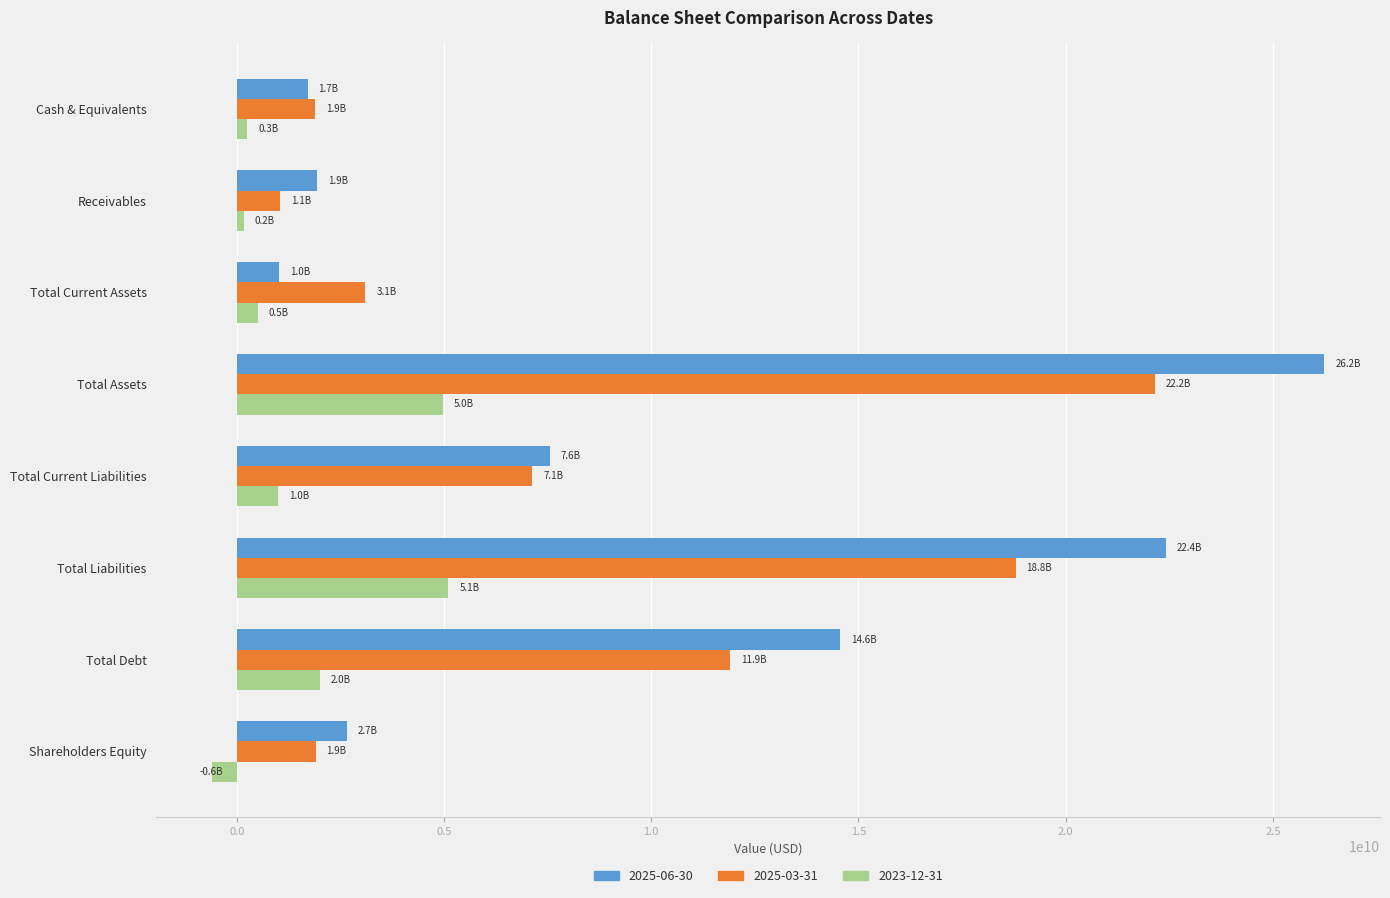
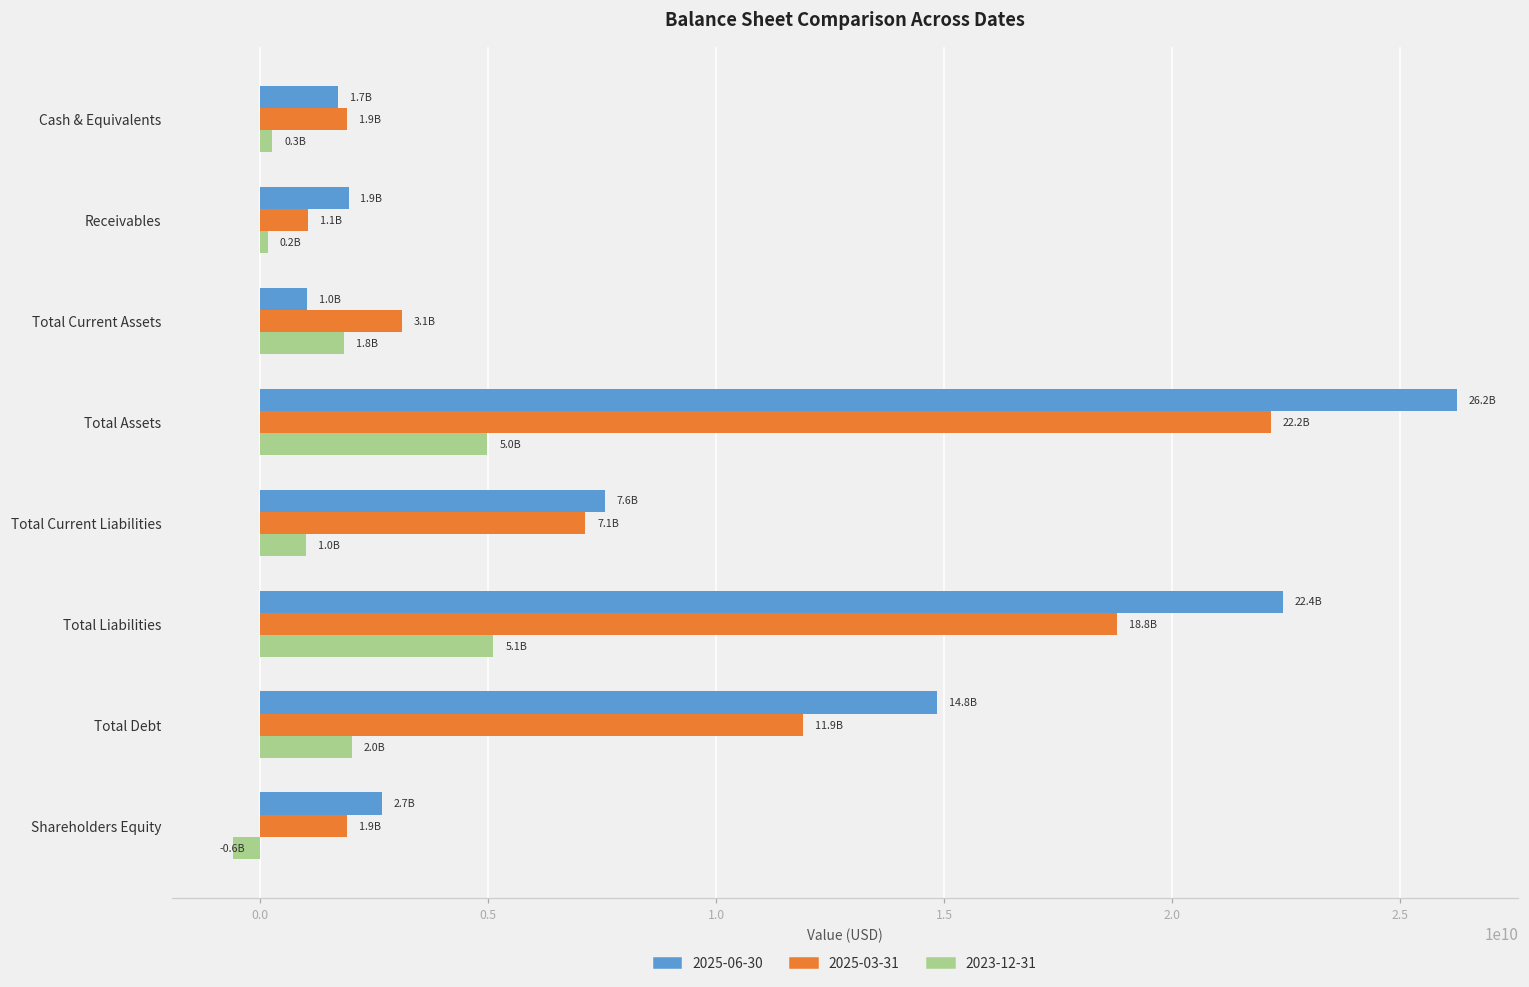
2023-12-31, Total Current Assets: 0.5B -> 1.8B
2025-06-30, Total Debt: 14.6B -> 14.8B
